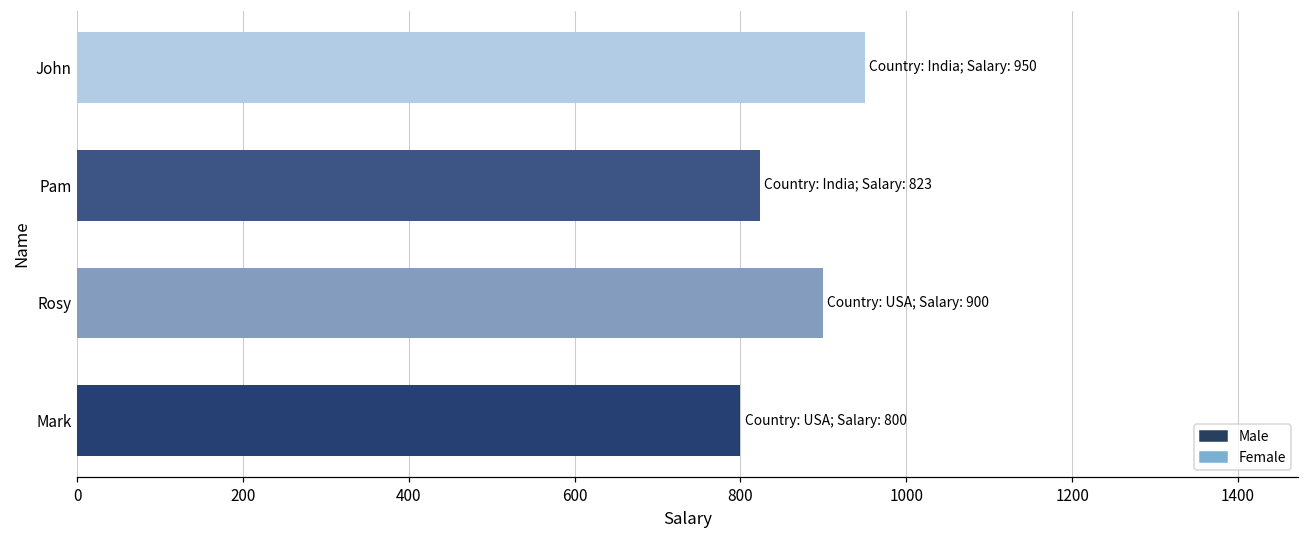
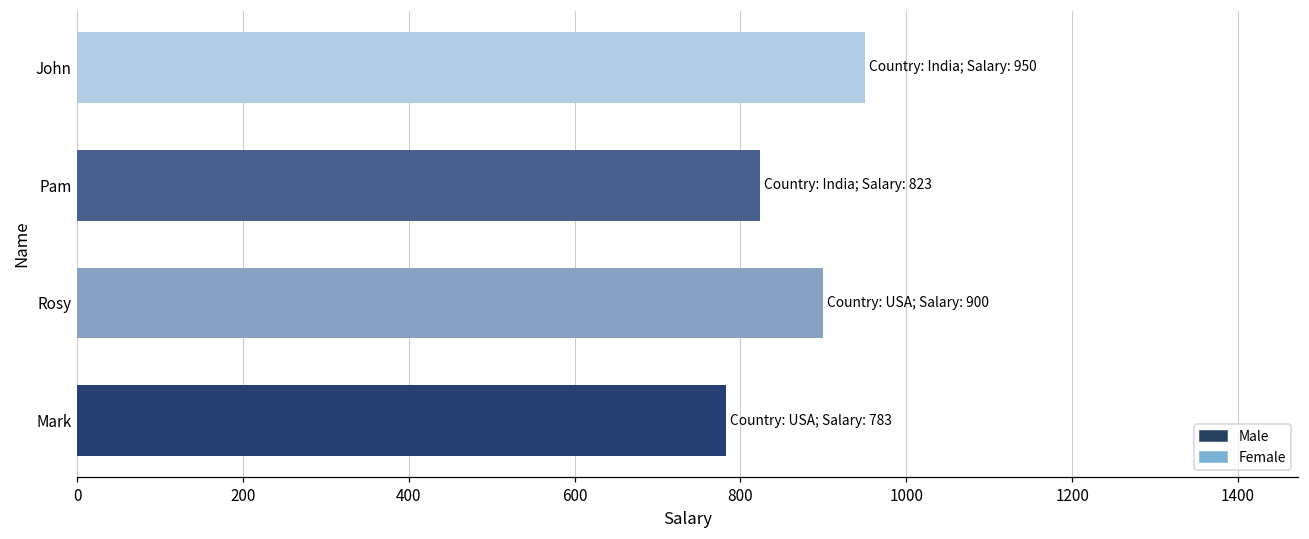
Mark: 800 -> 783
